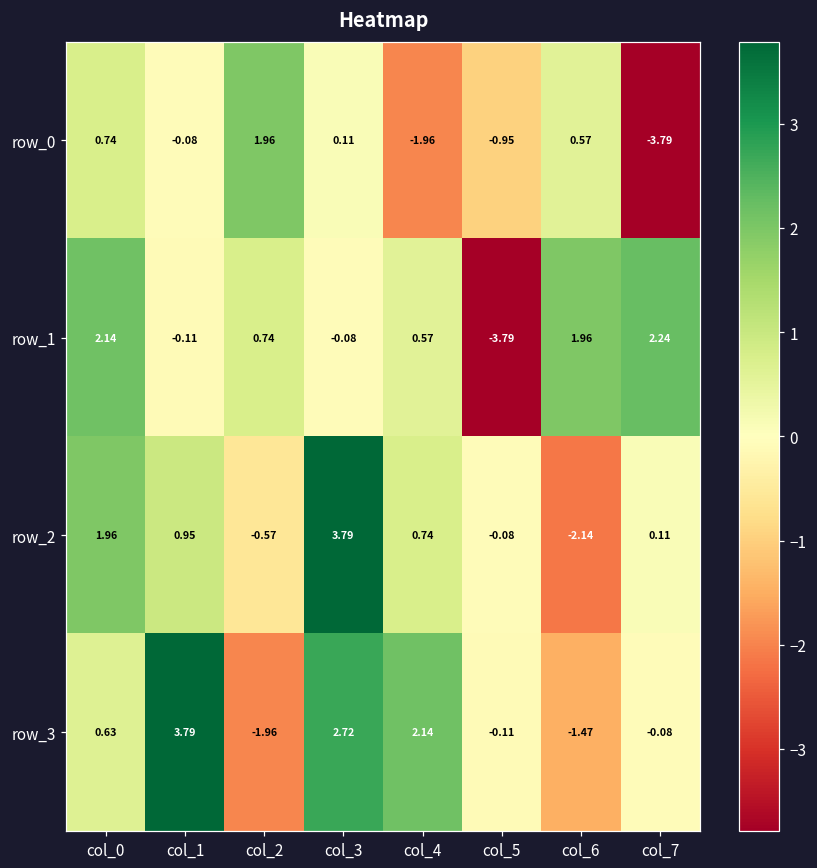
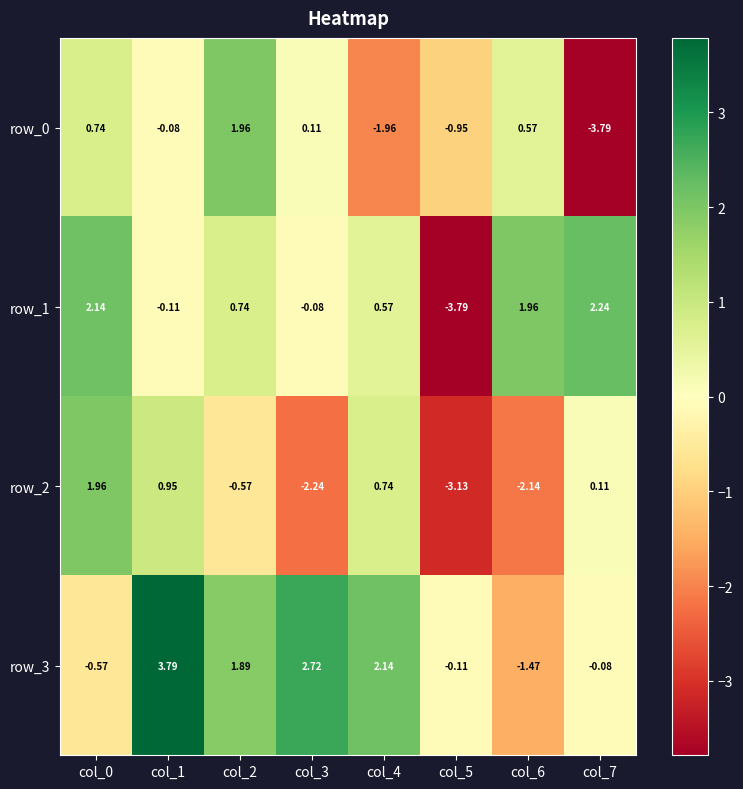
row_2, col_3: 3.79 -> -2.24
row_2, col_5: -0.08 -> -3.13
row_3, col_0: 0.63 -> -0.57
row_3, col_2: -1.96 -> 1.89
